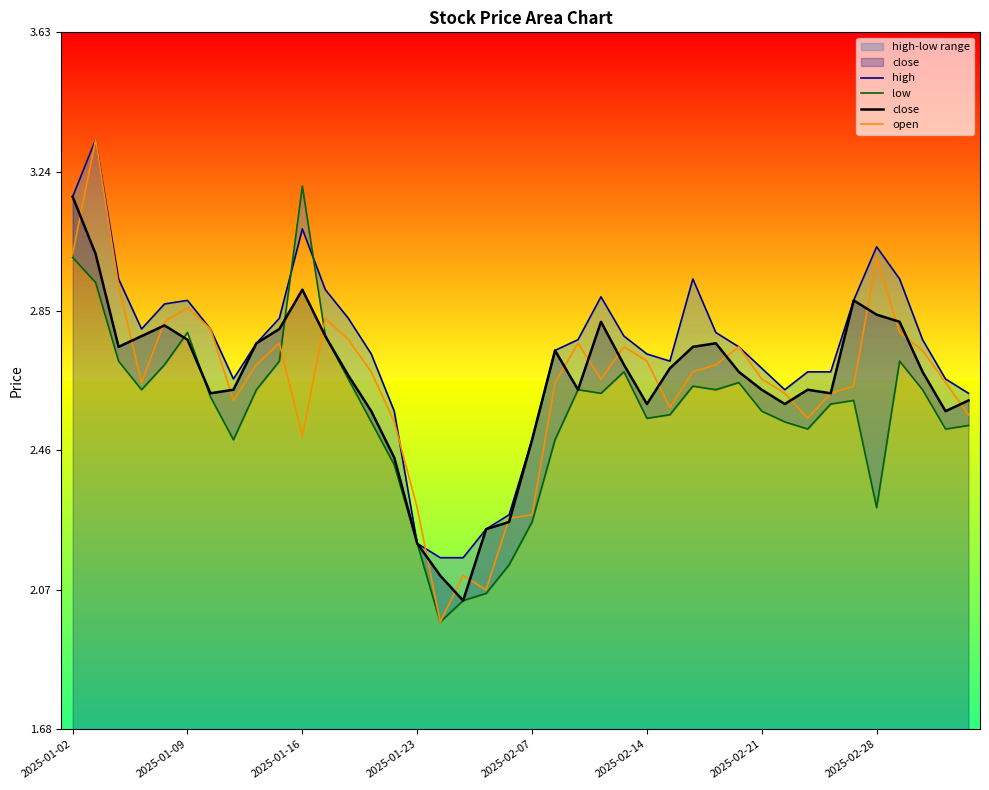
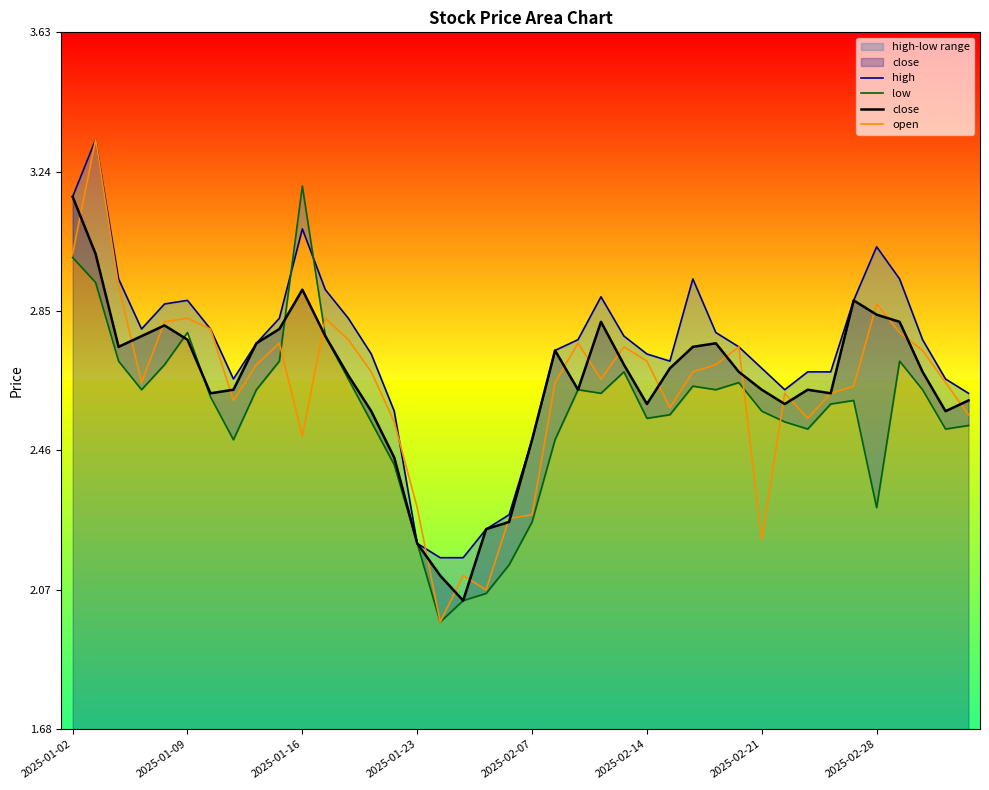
open, 2025-01-09: 2.86 -> 2.83
open, 2025-02-21: 2.66 -> 2.21
open, 2025-02-28: 3.00 -> 2.87
